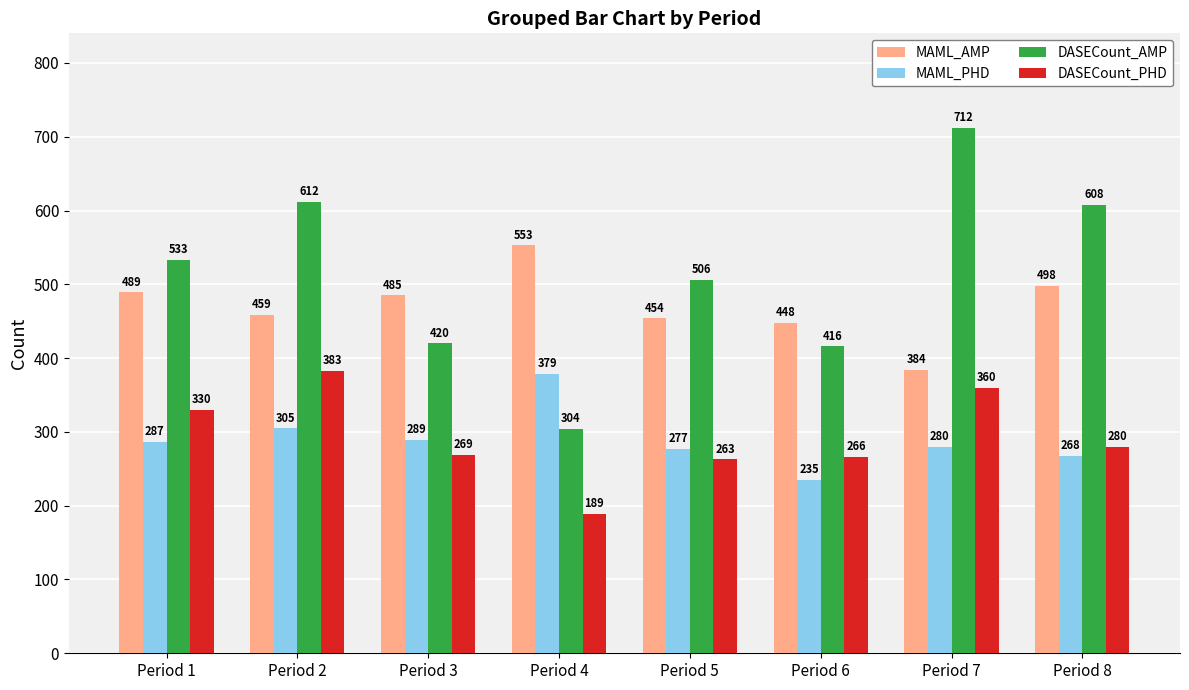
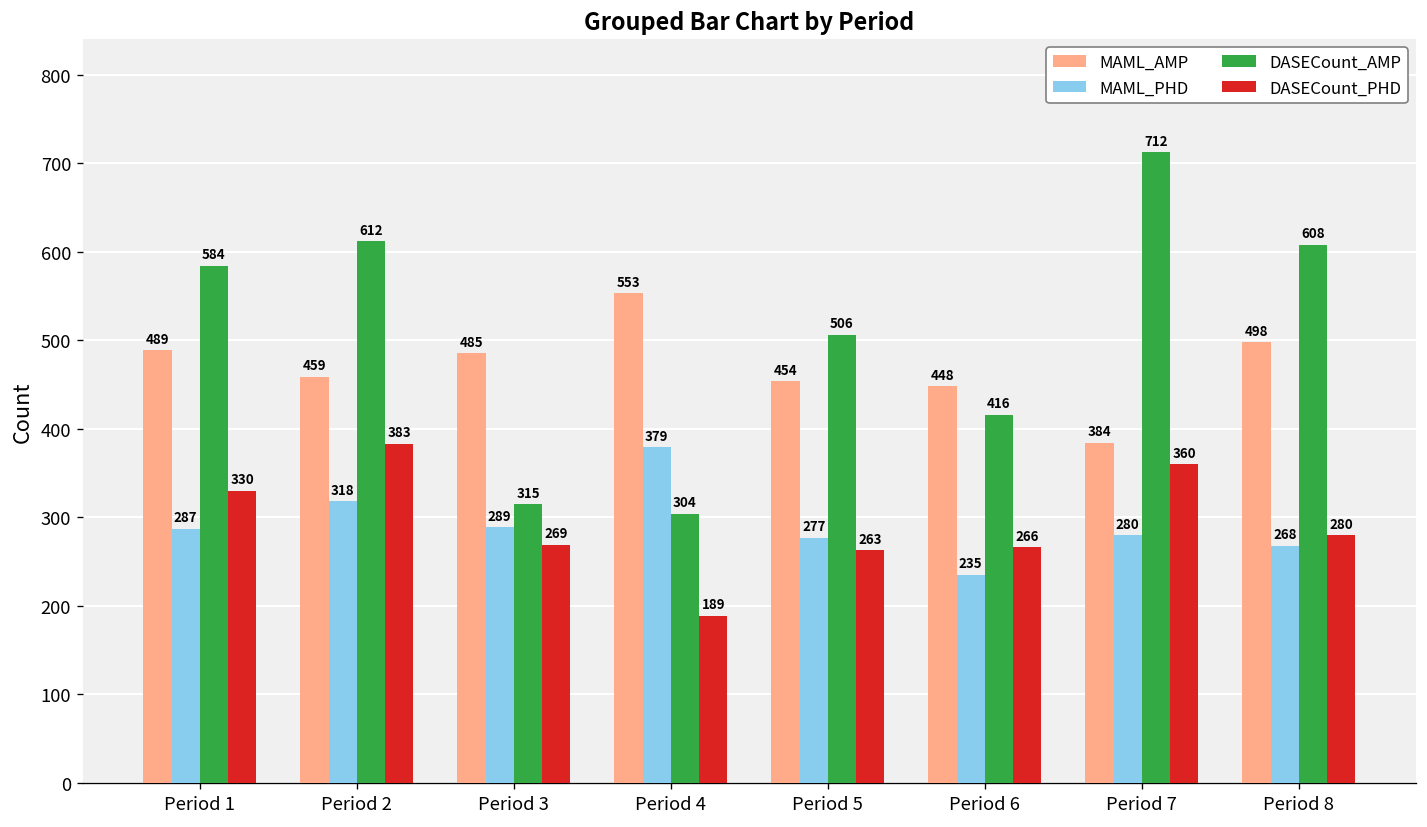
DASECount_AMP, Period 1: 533 -> 584
MAML_PHD, Period 2: 305 -> 318
DASECount_AMP, Period 3: 420 -> 315
